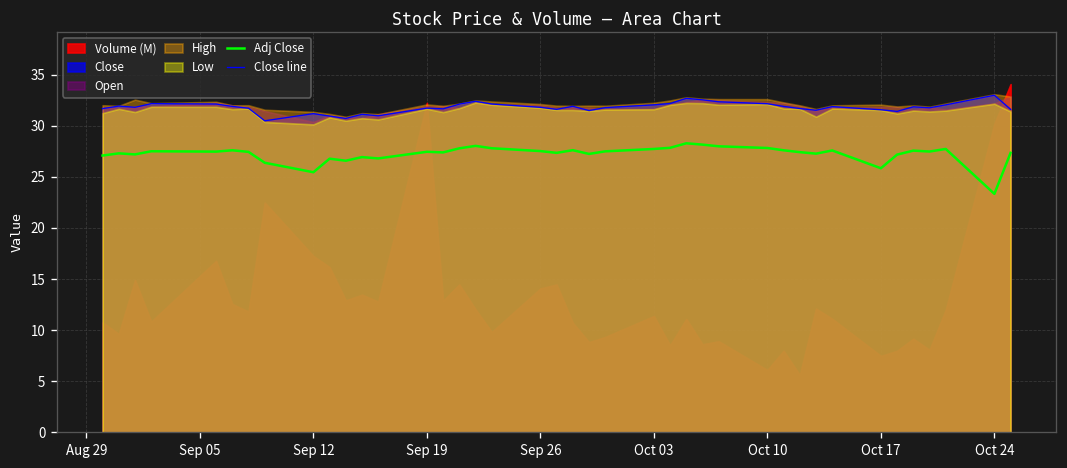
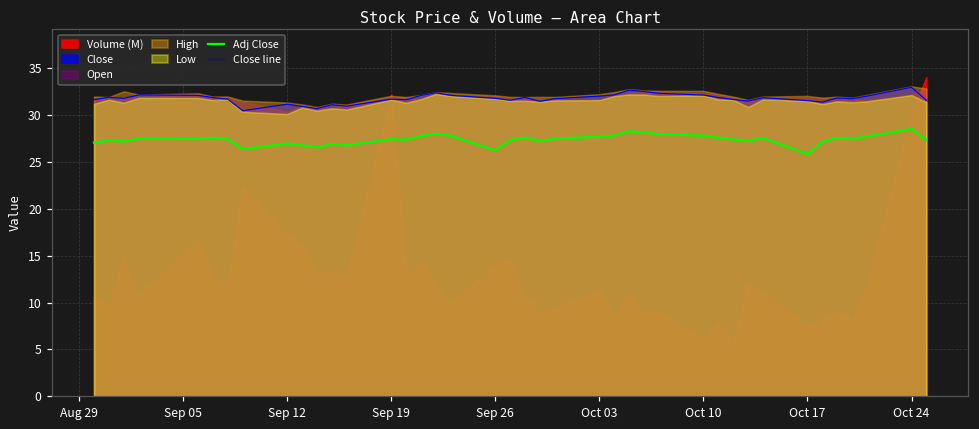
Adj Close, Sep 12: 25 -> 27
Adj Close, Sep 26: 28 -> 26
Adj Close, Oct 24: 23 -> 29
